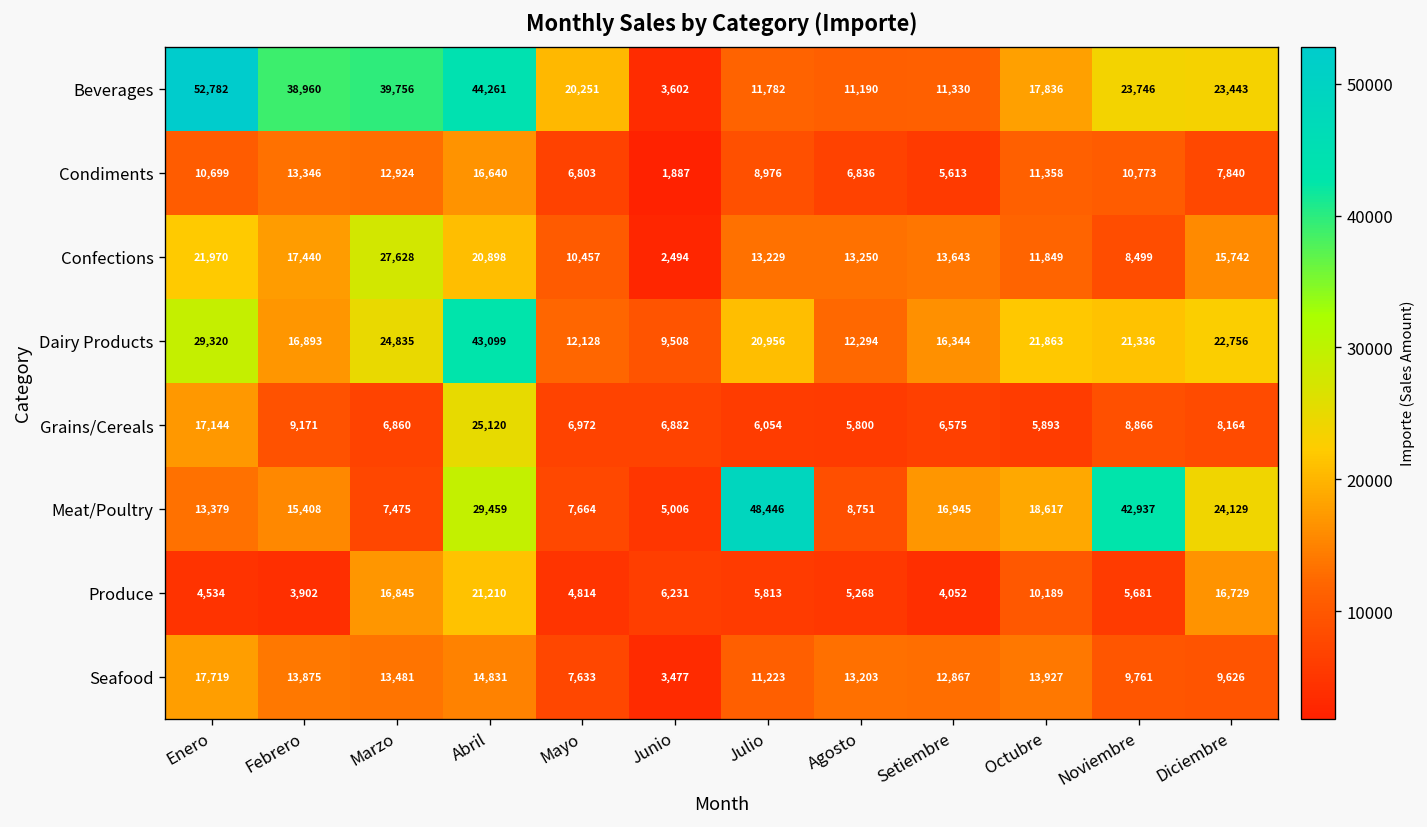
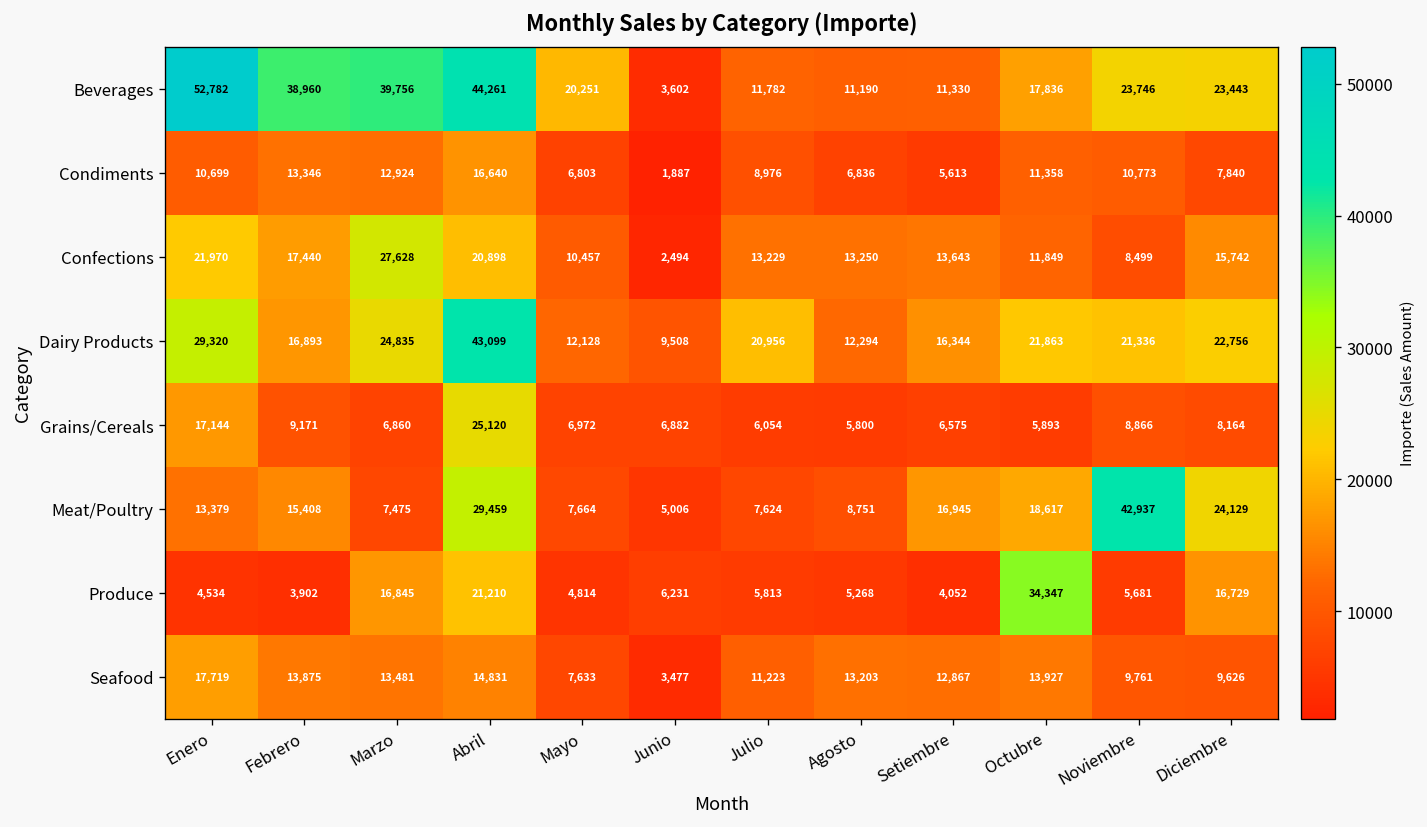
Meat/Poultry, Julio: 48,446 -> 7,624
Produce, Octubre: 10,189 -> 34,347
